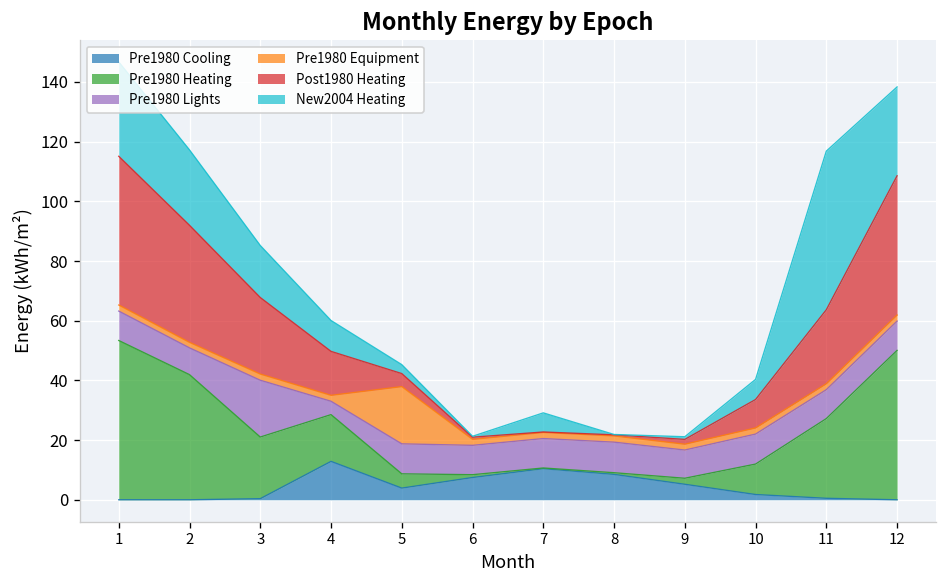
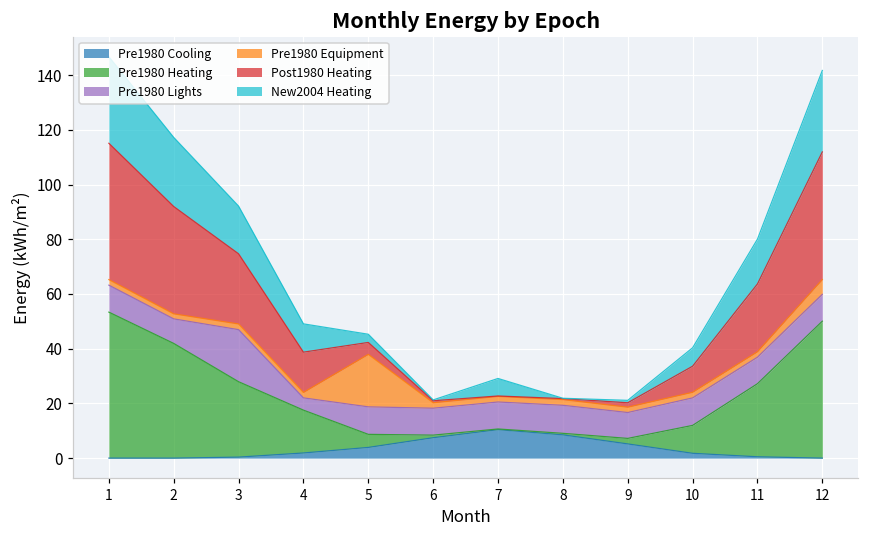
Pre1980 Heating, 3: 21 -> 28
Pre1980 Cooling, 4: 13 -> 2
New2004 Heating, 11: 53 -> 16
Pre1980 Equipment, 12: 2 -> 5
